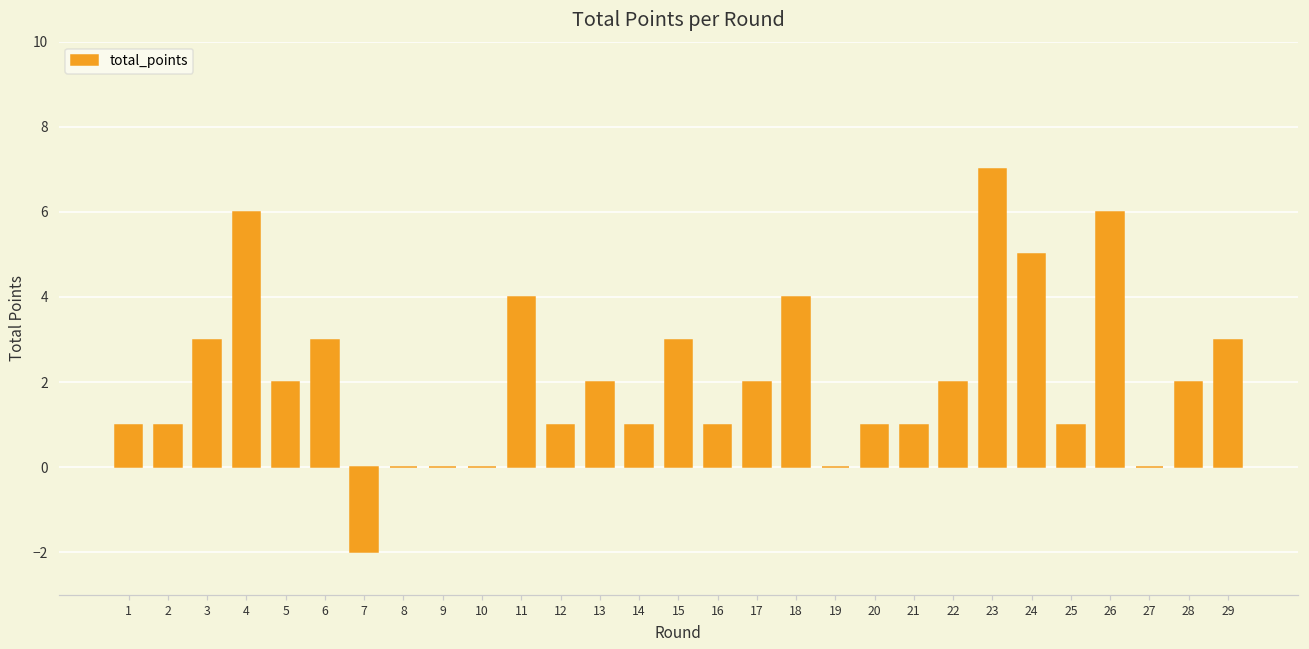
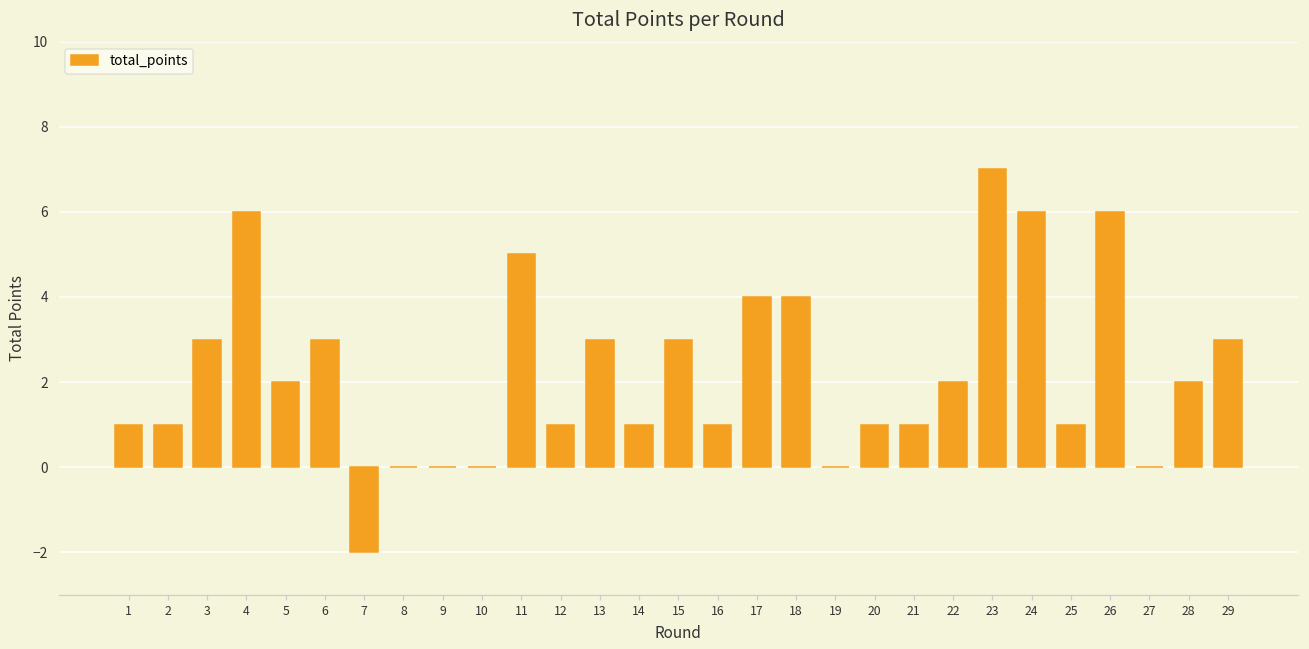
11: 4 -> 5
13: 2 -> 3
17: 2 -> 4
24: 5 -> 6
